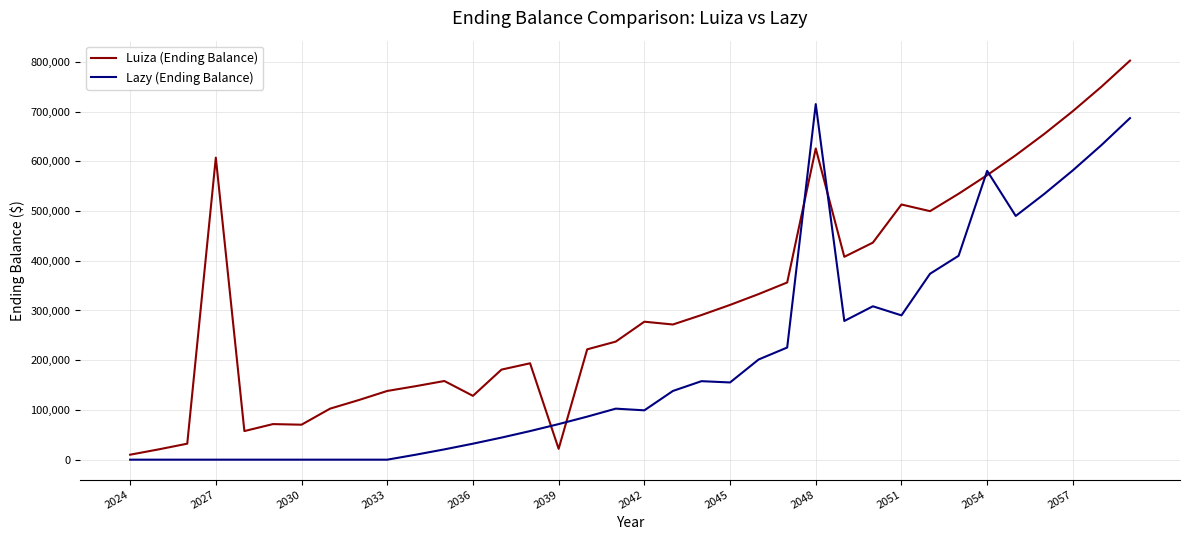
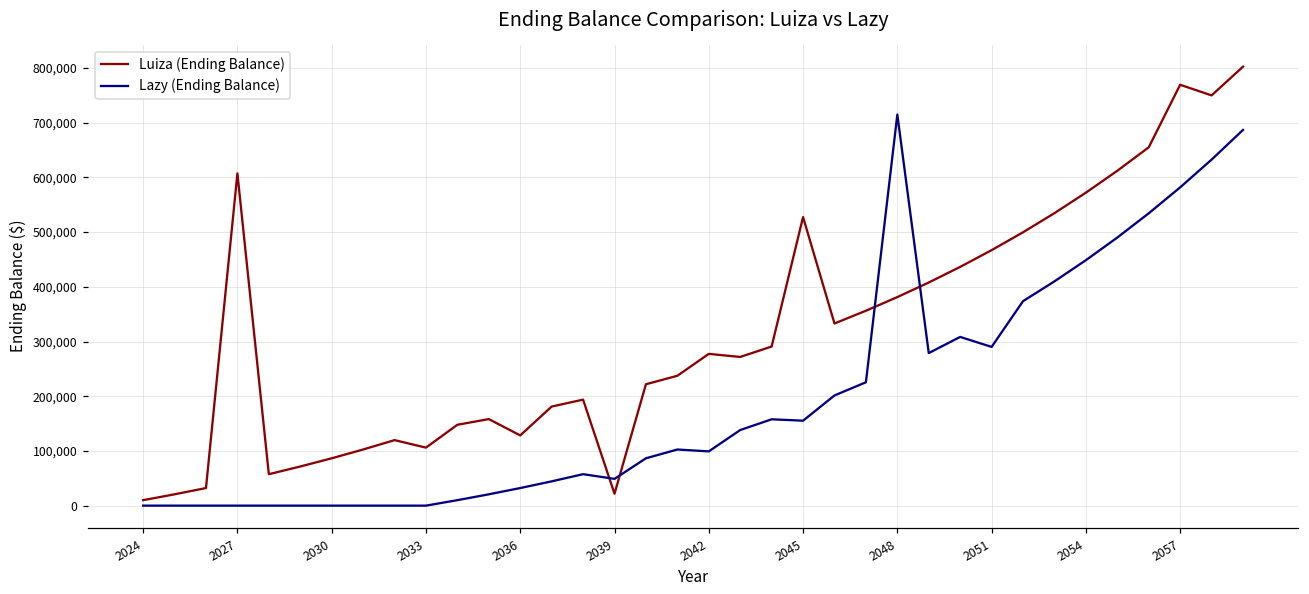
Luiza (Ending Balance), 2030: 70,000 -> 90,000
Luiza (Ending Balance), 2033: 140,000 -> 110,000
Lazy (Ending Balance), 2039: 70,000 -> 50,000
Luiza (Ending Balance), 2045: 310,000 -> 530,000
Luiza (Ending Balance), 2048: 630,000 -> 380,000
Luiza (Ending Balance), 2051: 510,000 -> 470,000
Lazy (Ending Balance), 2054: 580,000 -> 450,000
Luiza (Ending Balance), 2057: 700,000 -> 770,000
